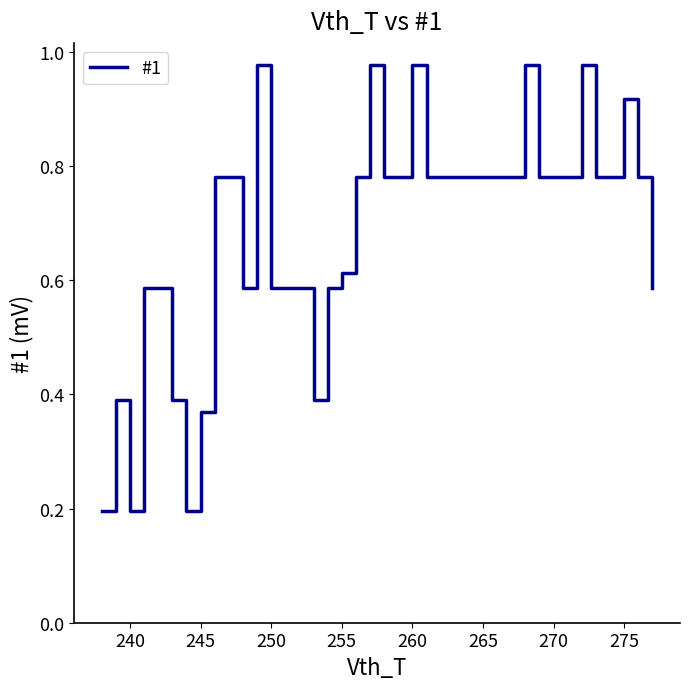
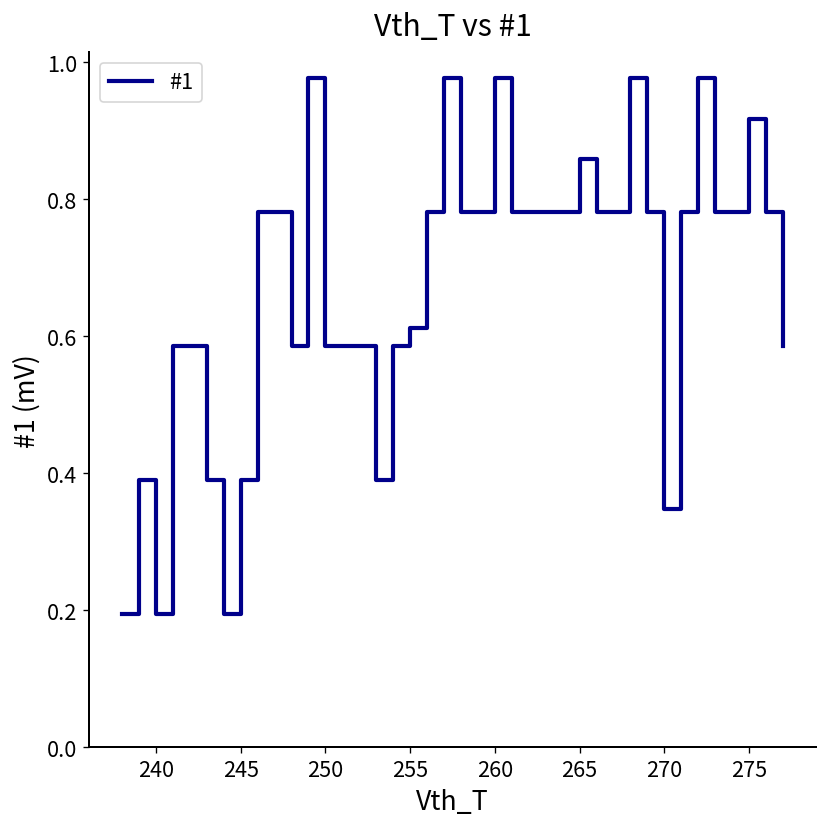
245: 0.37 -> 0.39
265: 0.78 -> 0.86
270: 0.78 -> 0.35
